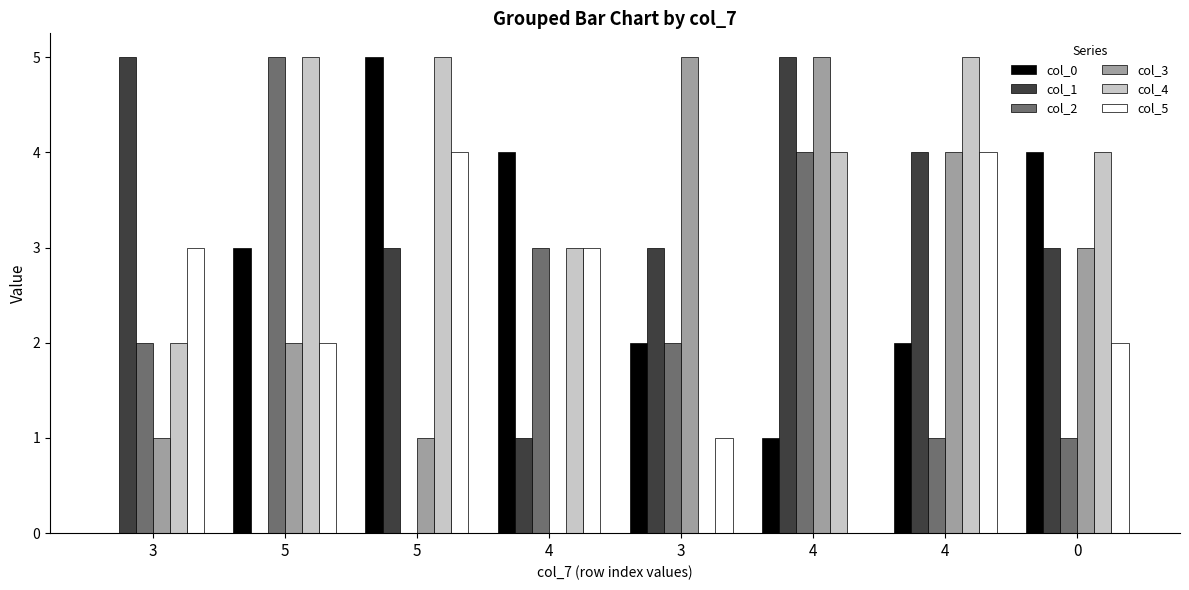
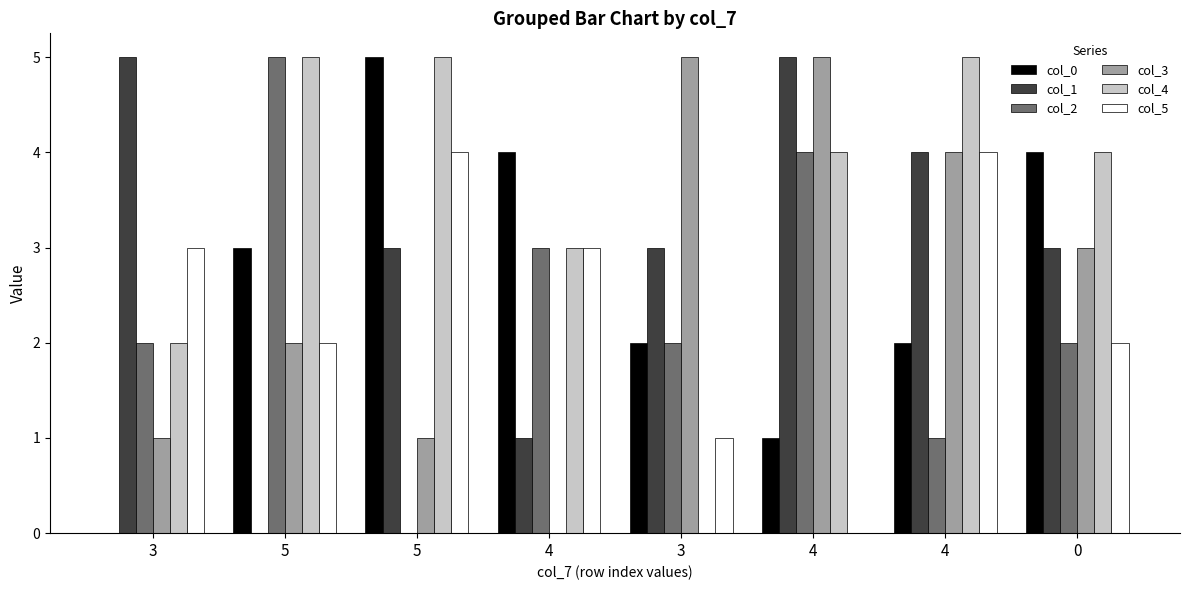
col_2, 0: 1 -> 2
